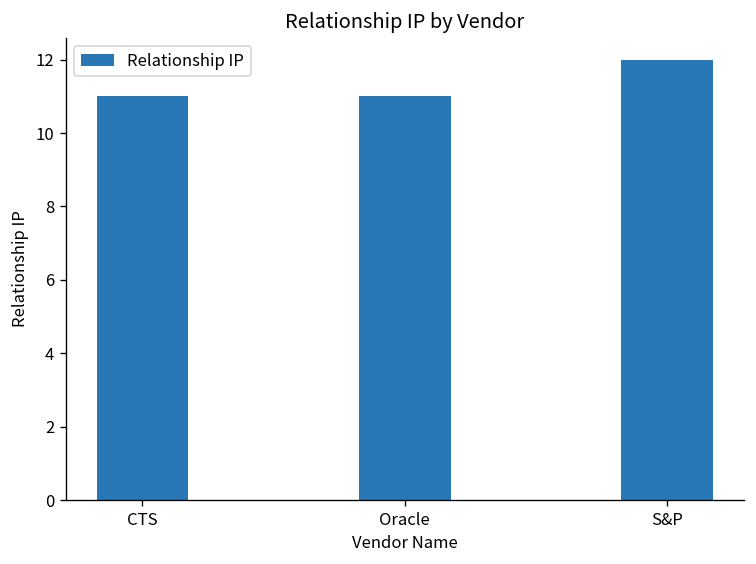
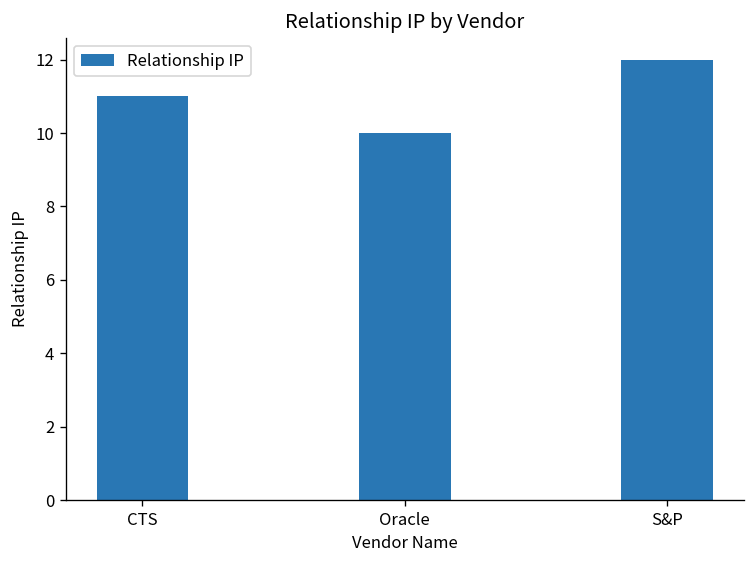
Oracle: 11 -> 10
